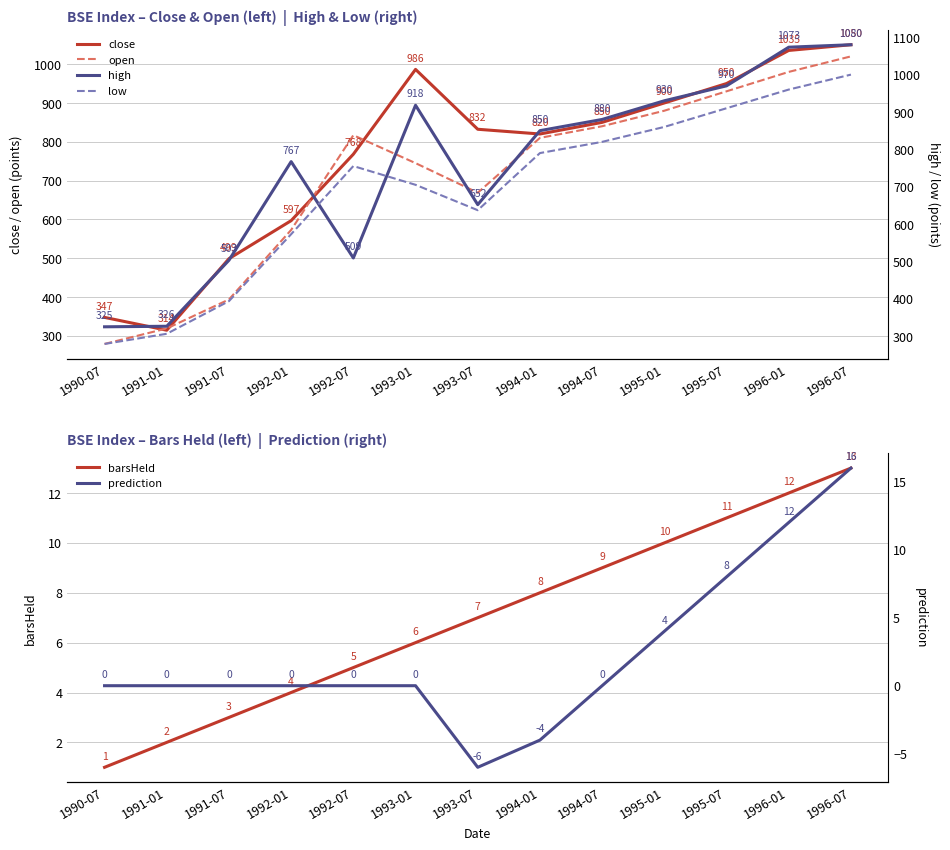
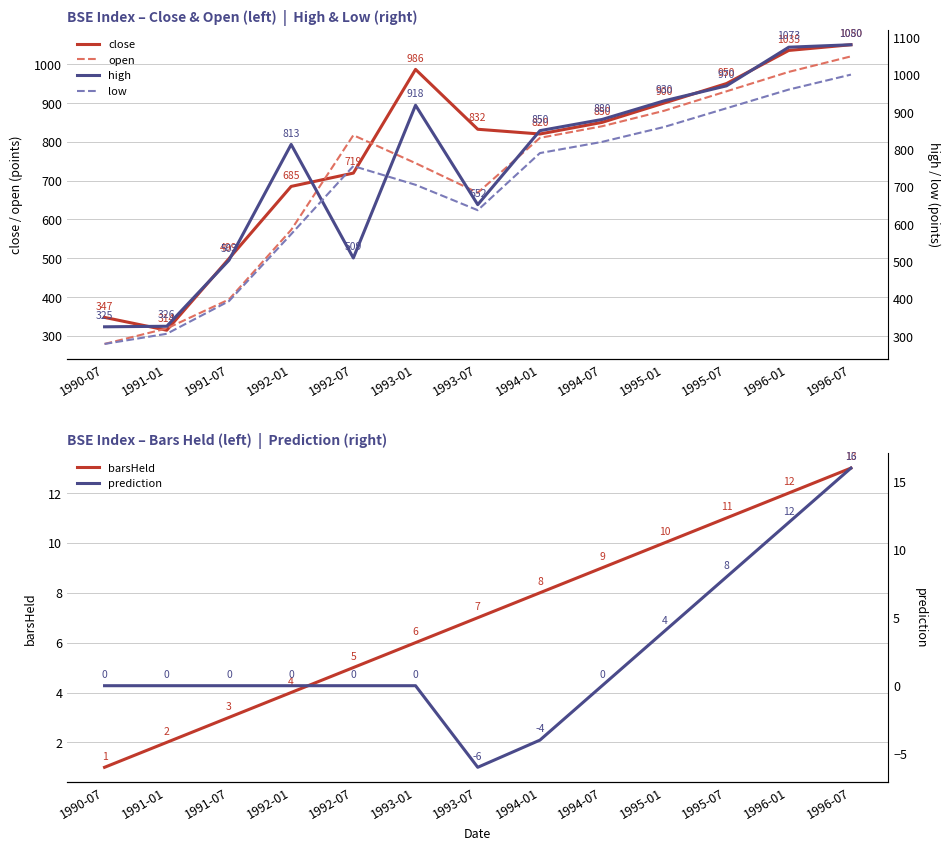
BSE Index – Close & Open (left) | High & Low (right), close, 1992-01: 597 -> 685
BSE Index – Close & Open (left) | High & Low (right), close, 1992-07: 768 -> 719
BSE Index – Close & Open (left) | High & Low (right), high, 1992-01: 767 -> 813
